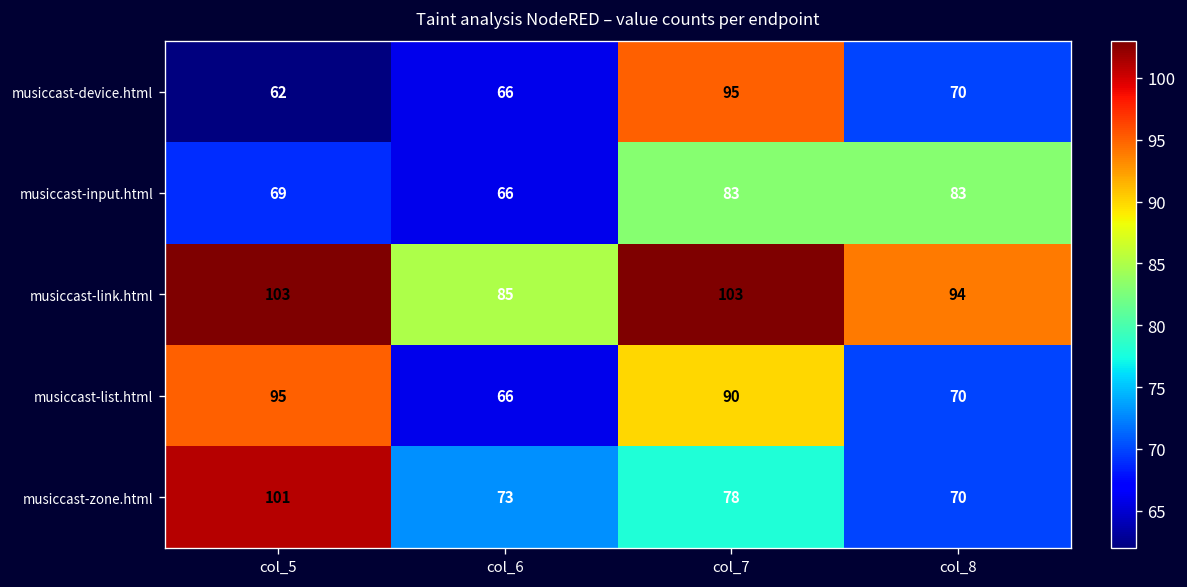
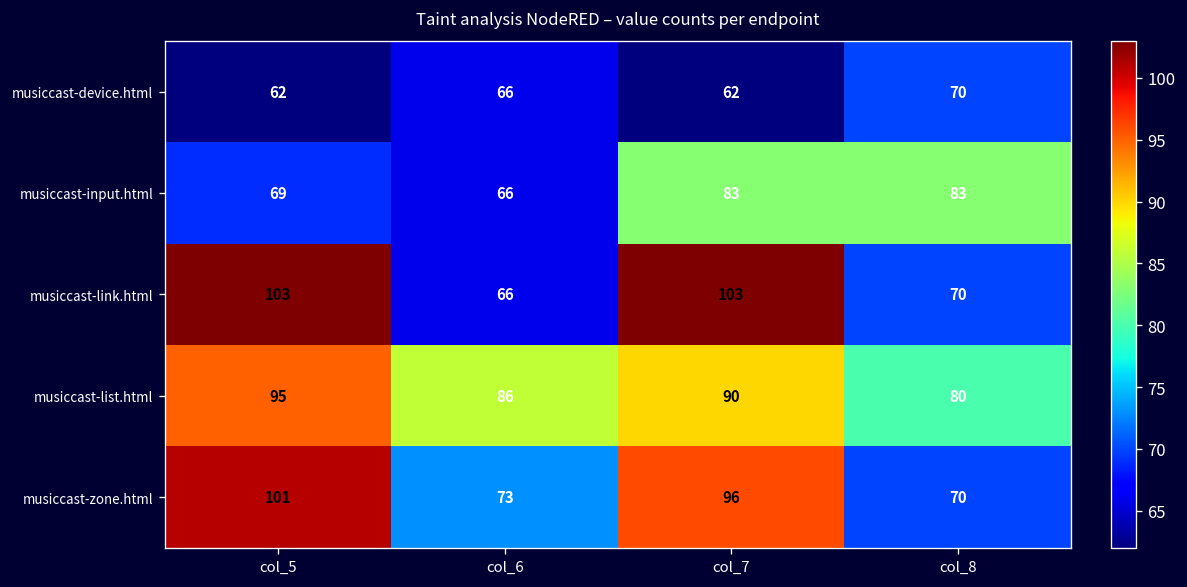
musiccast-device.html, col_7: 95 -> 62
musiccast-link.html, col_6: 85 -> 66
musiccast-link.html, col_8: 94 -> 70
musiccast-list.html, col_6: 66 -> 86
musiccast-list.html, col_8: 70 -> 80
musiccast-zone.html, col_7: 78 -> 96
